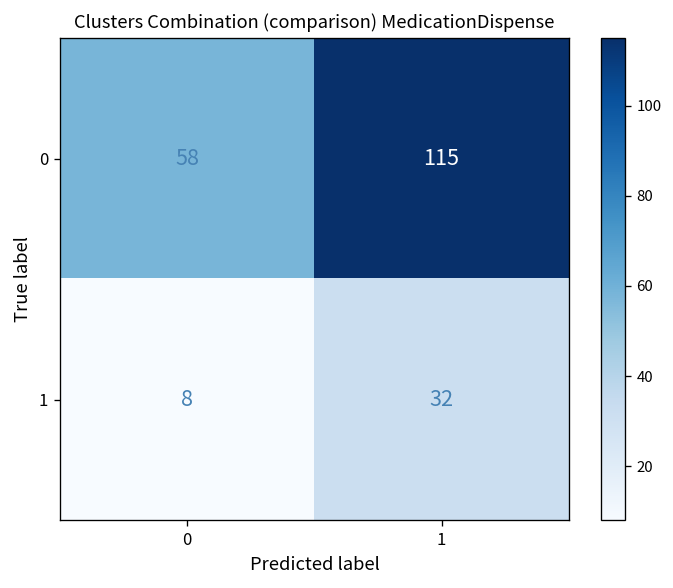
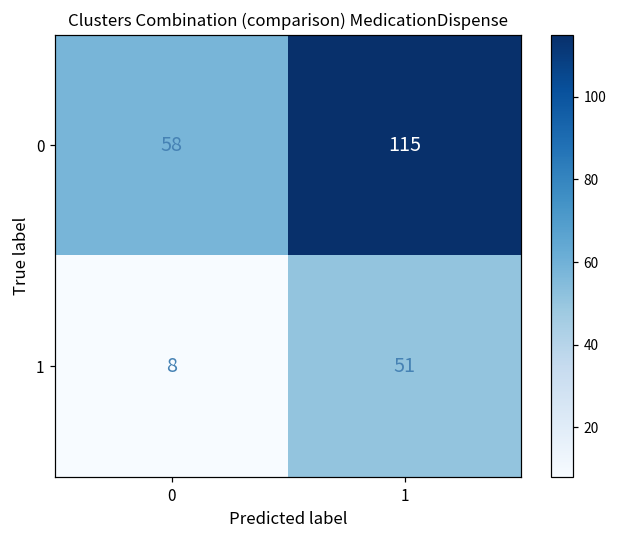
1, 1: 32 -> 51
